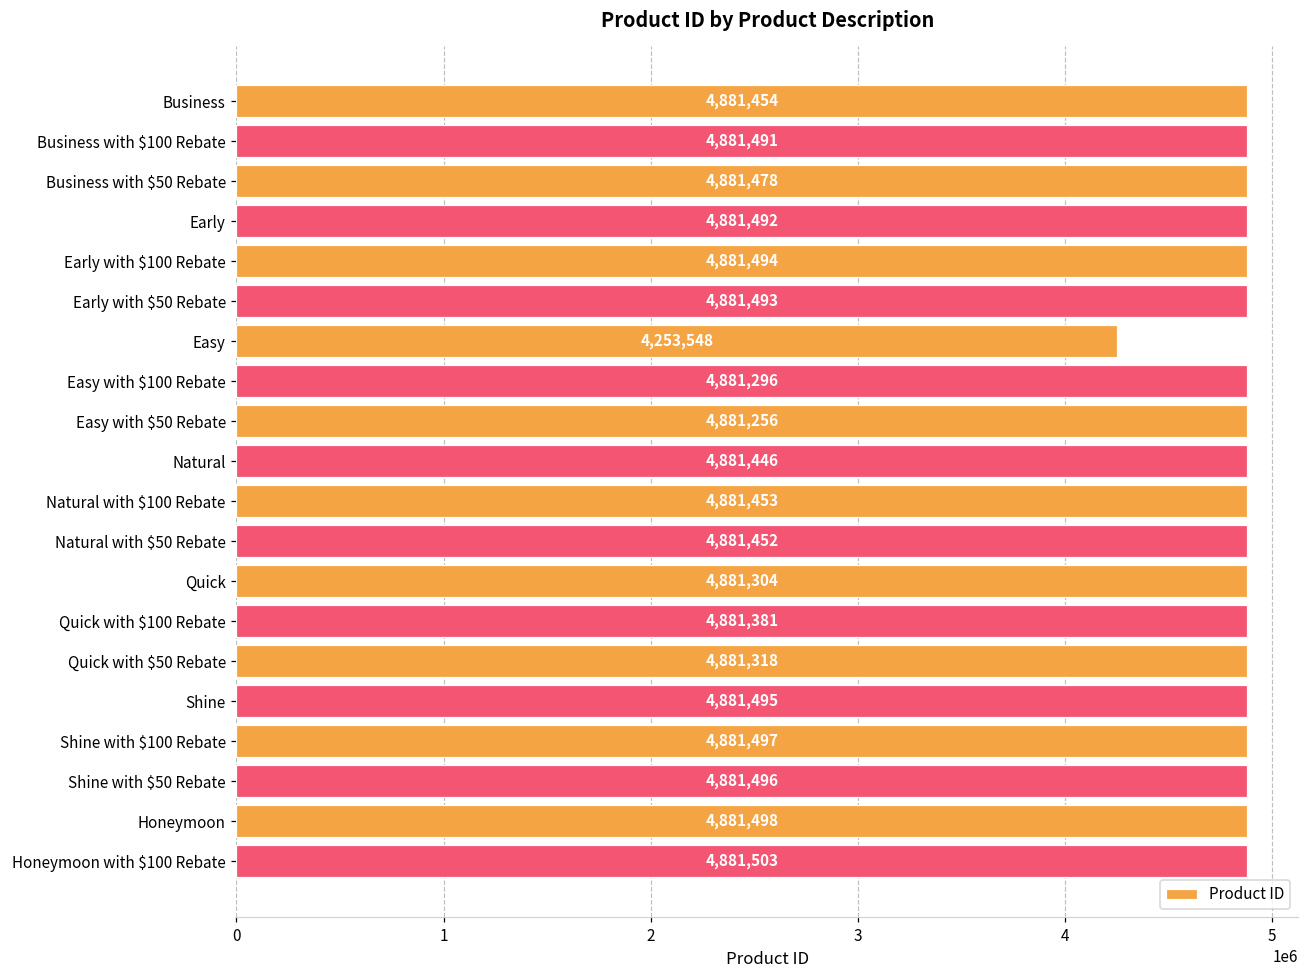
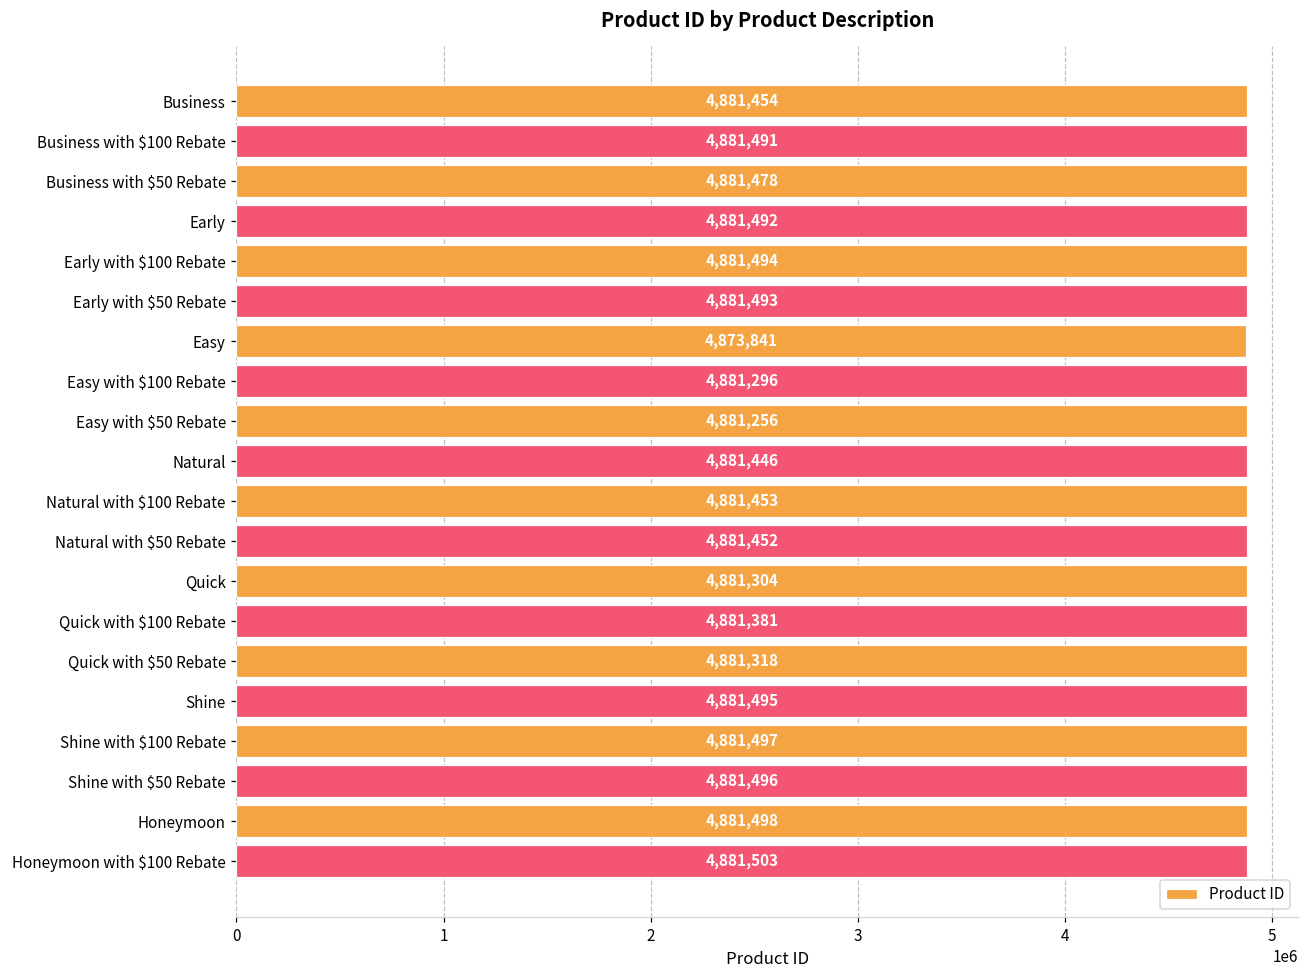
Easy: 4,253,548 -> 4,873,841
